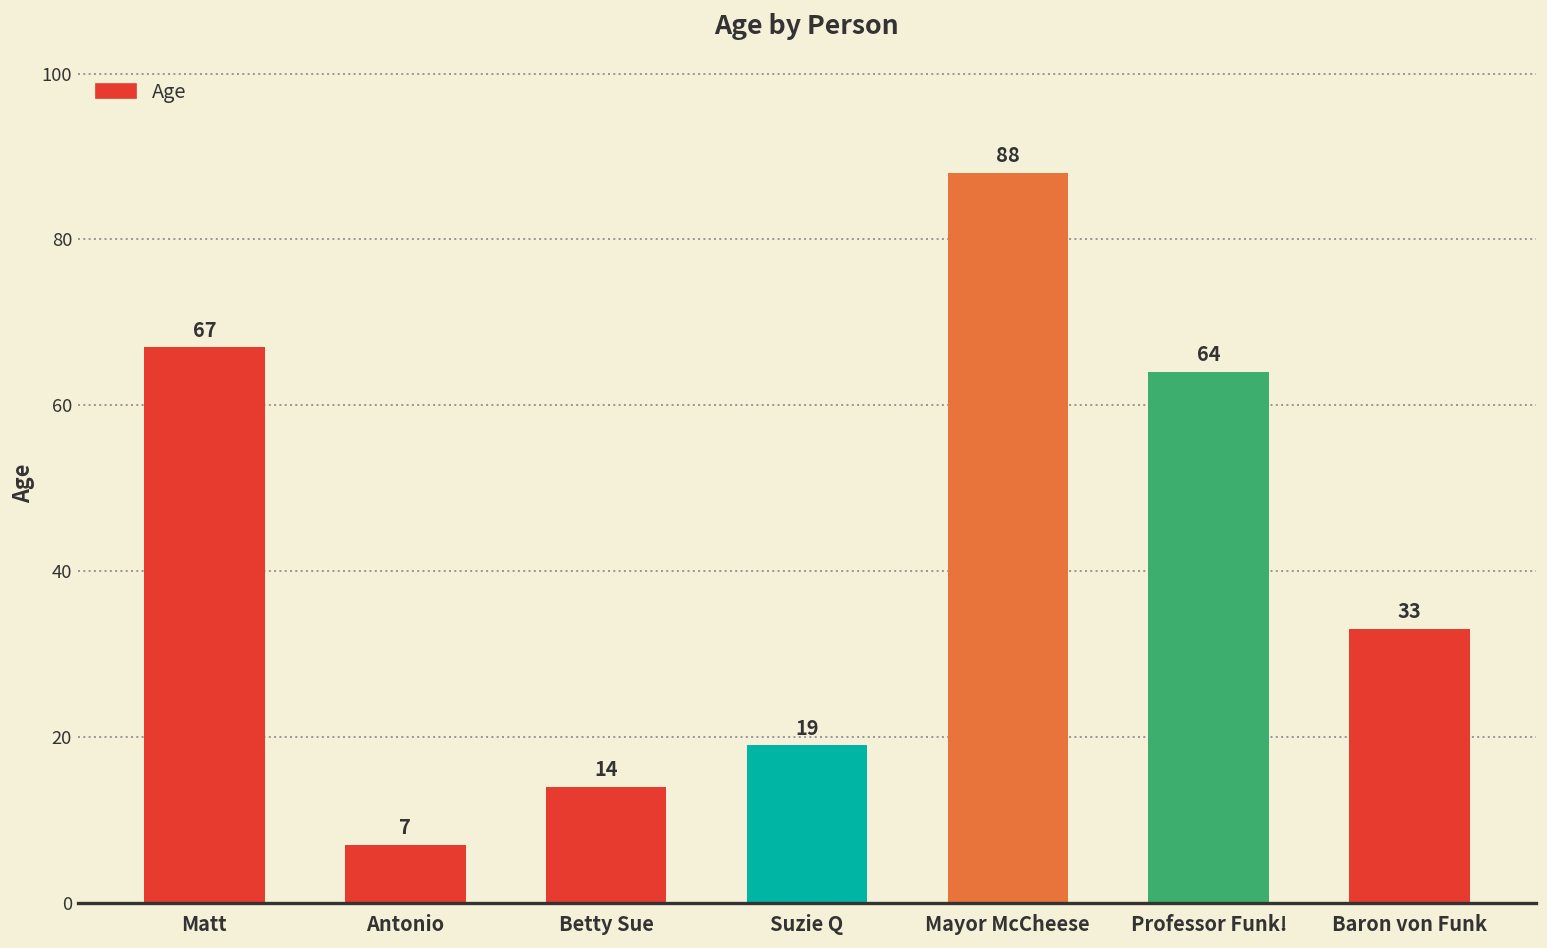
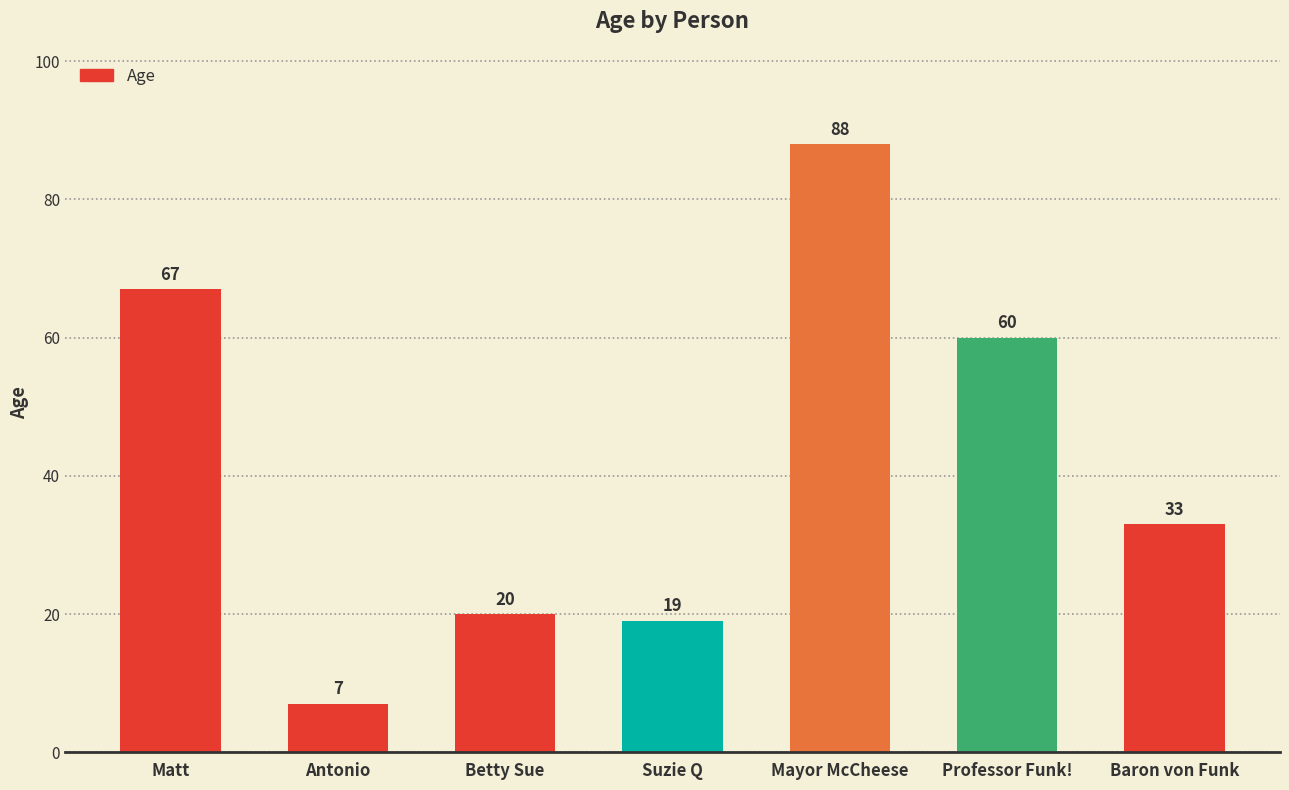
Betty Sue: 14 -> 20
Professor Funk!: 64 -> 60
